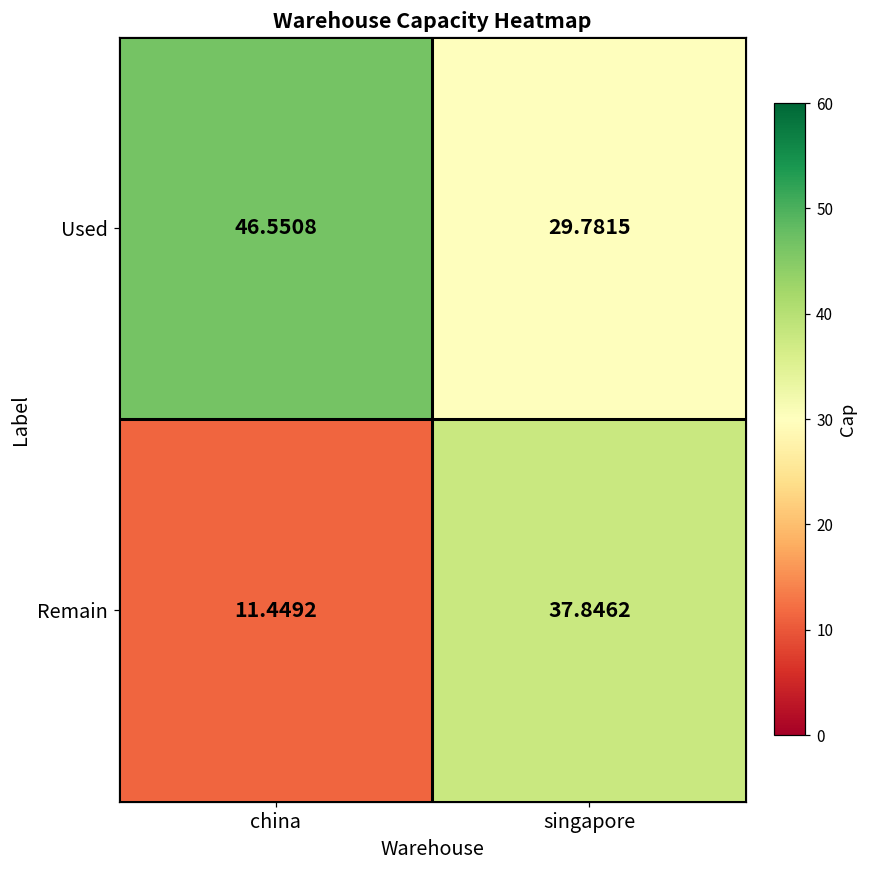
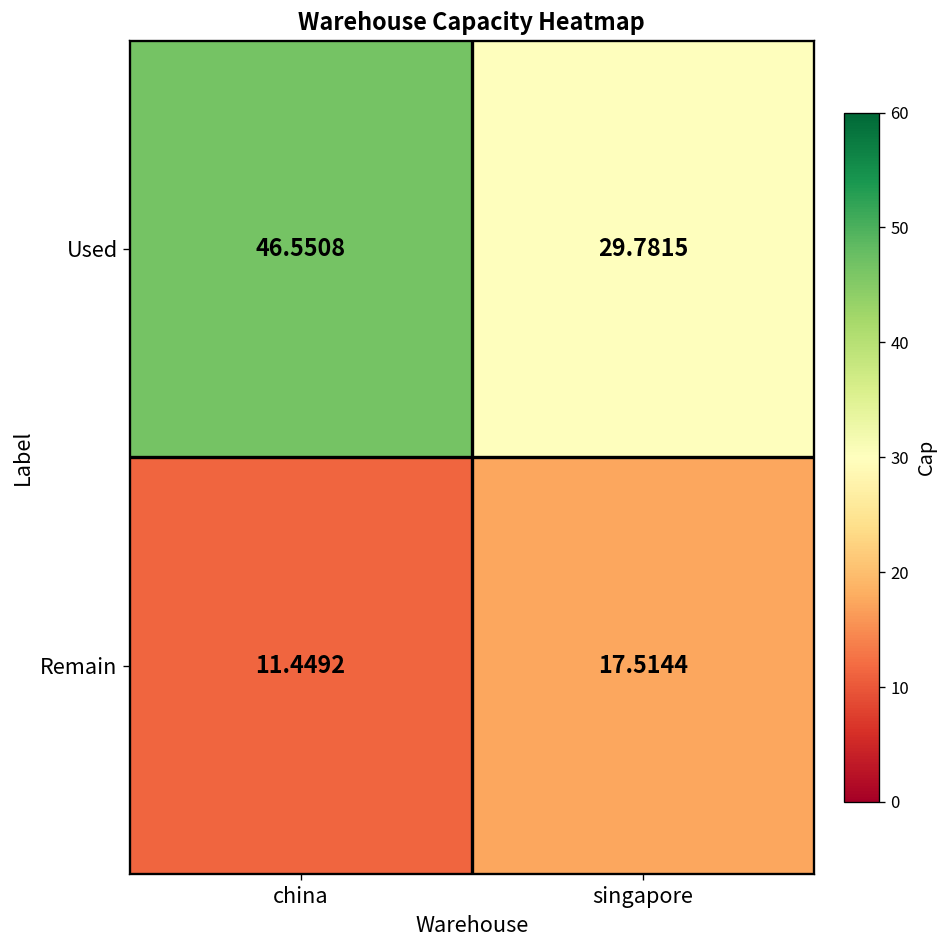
Remain, singapore: 37.8462 -> 17.5144
